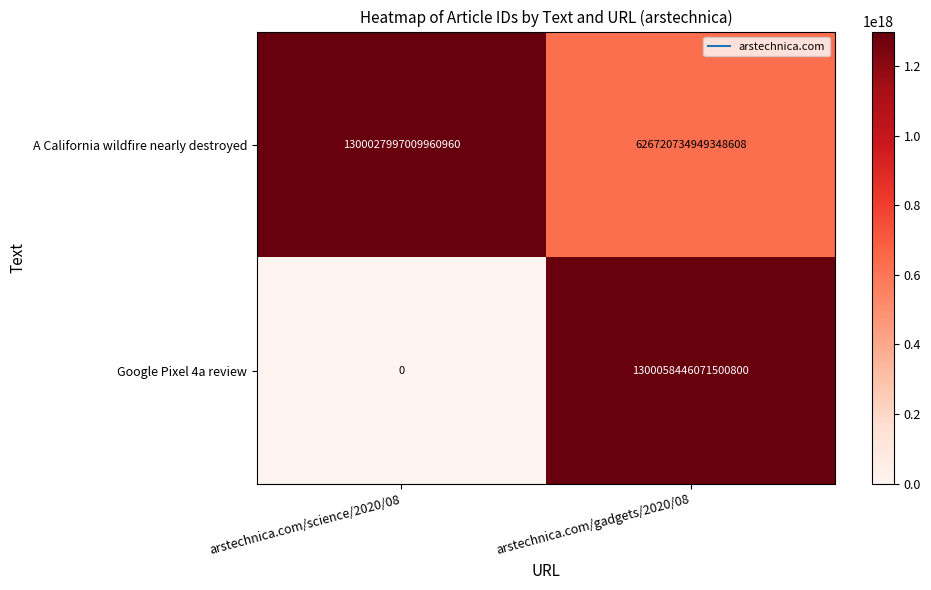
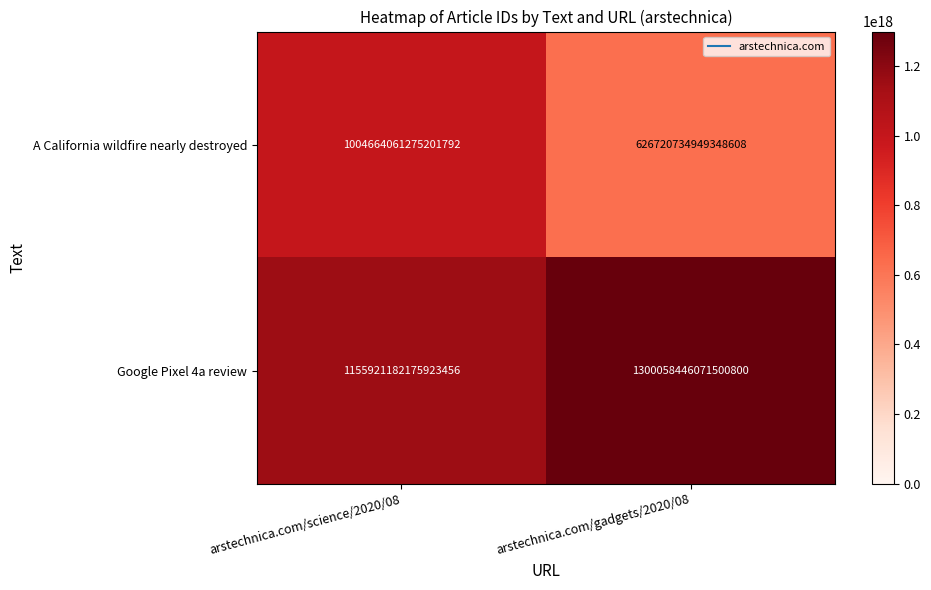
A California wildfire nearly destroyed, arstechnica.com/science/2020/08: 1300027997009960960 -> 1004664061275201792
Google Pixel 4a review, arstechnica.com/science/2020/08: 0 -> 1155921182175923456
